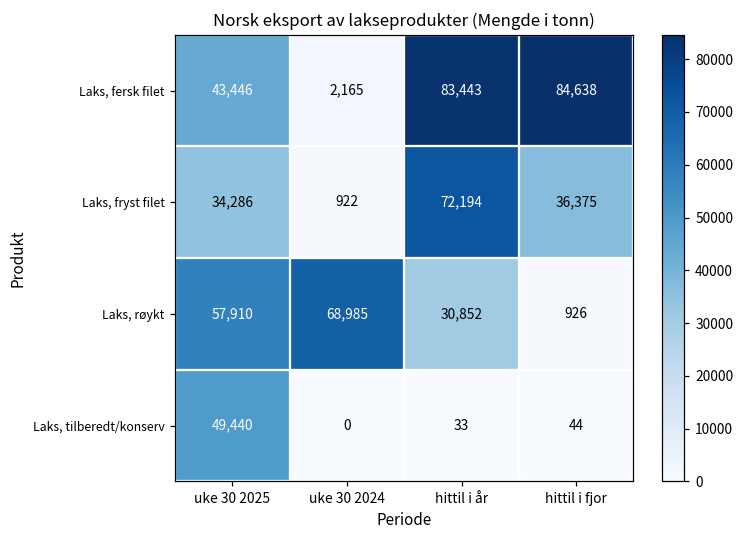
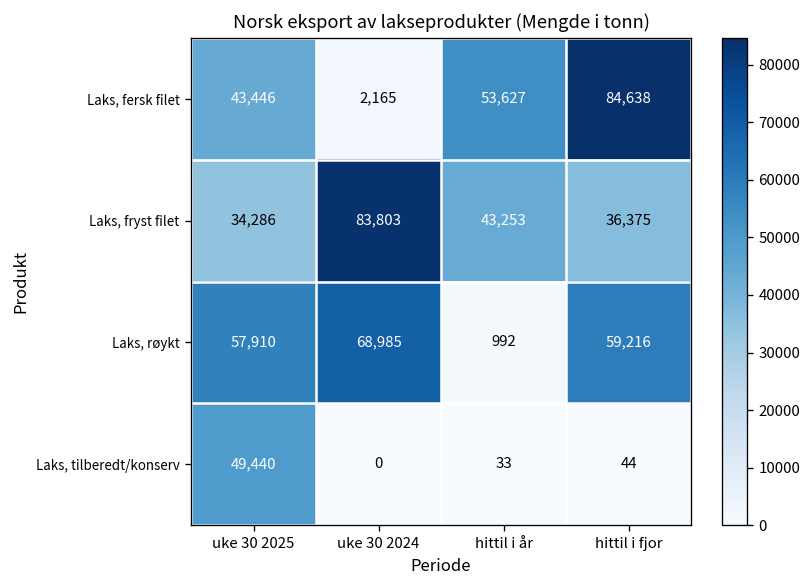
Laks, fersk filet, hittil i år: 83,443 -> 53,627
Laks, fryst filet, uke 30 2024: 922 -> 83,803
Laks, fryst filet, hittil i år: 72,194 -> 43,253
Laks, røykt, hittil i år: 30,852 -> 992
Laks, røykt, hittil i fjor: 926 -> 59,216
